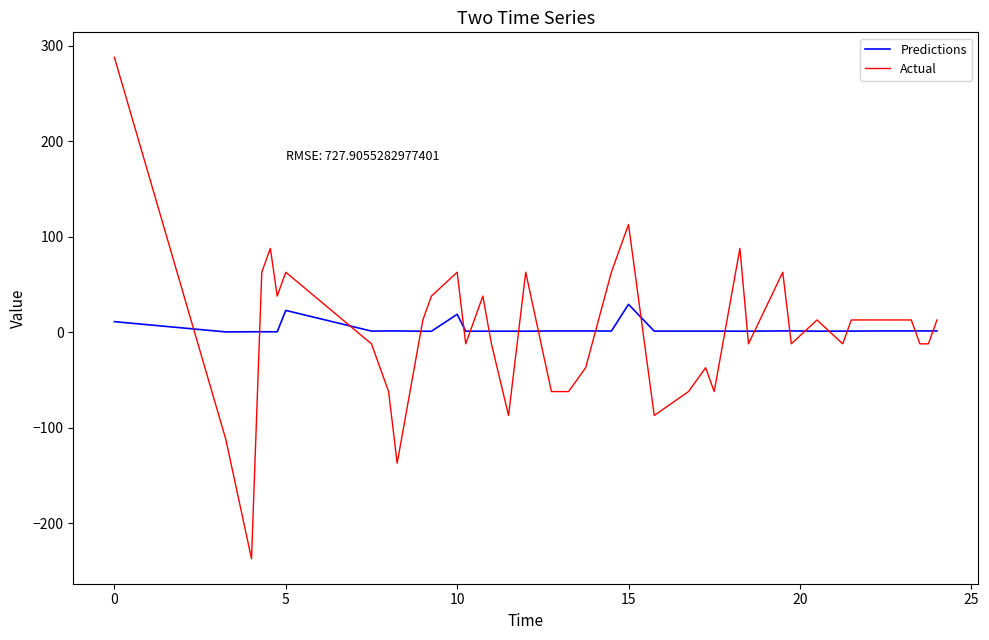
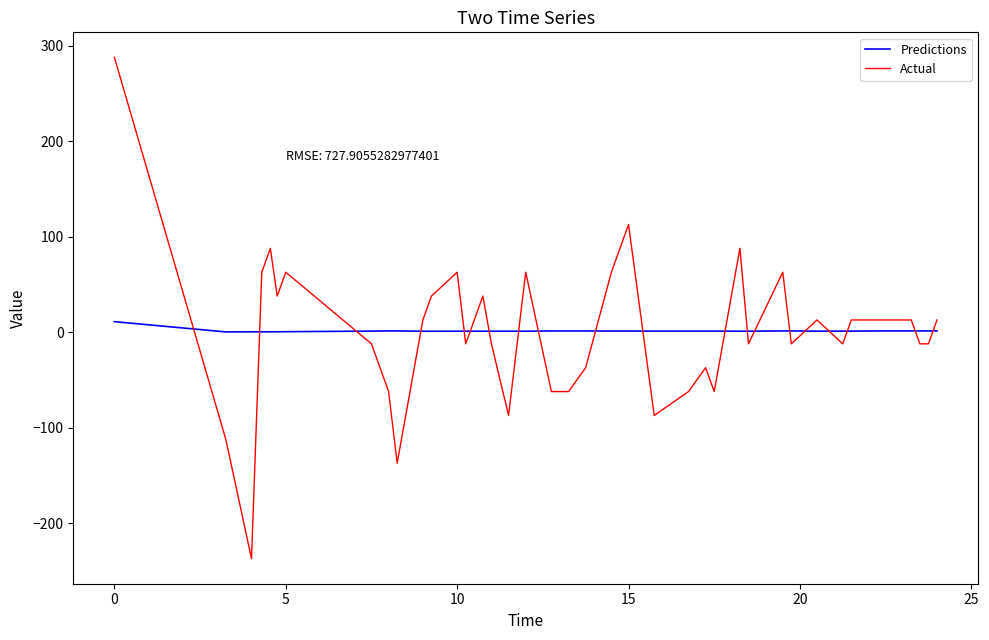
Predictions, 5: 20 -> 0
Predictions, 10: 20 -> 0
Predictions, 15: 30 -> 0
